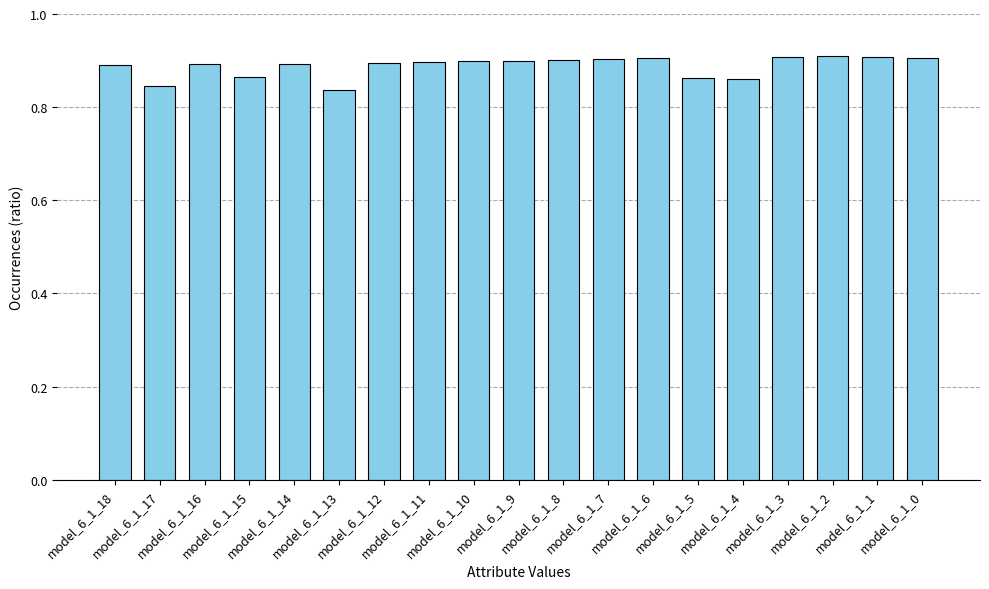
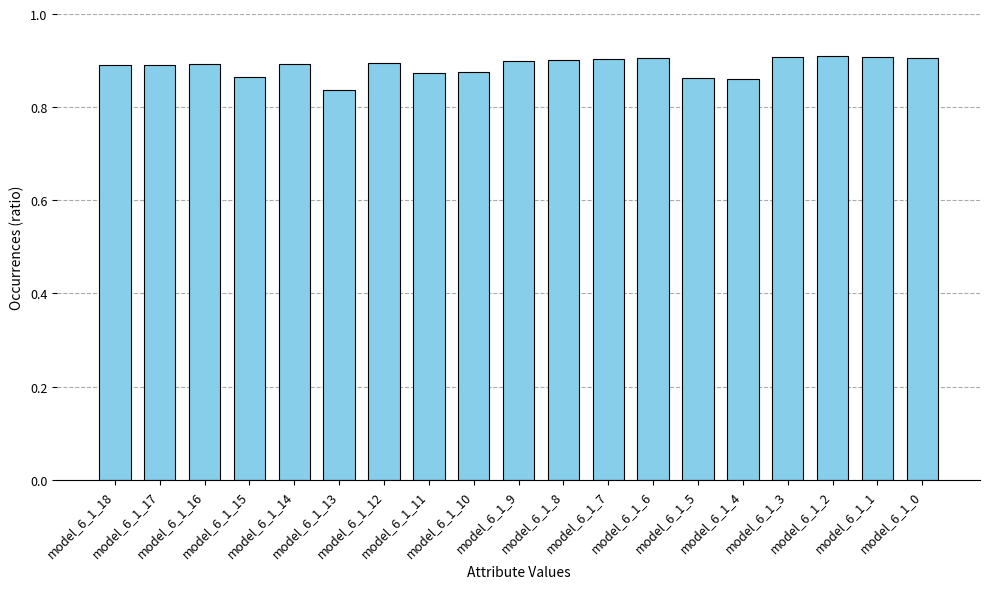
model_6_1_17: 0.85 -> 0.89
model_6_1_11: 0.90 -> 0.87
model_6_1_10: 0.90 -> 0.88
